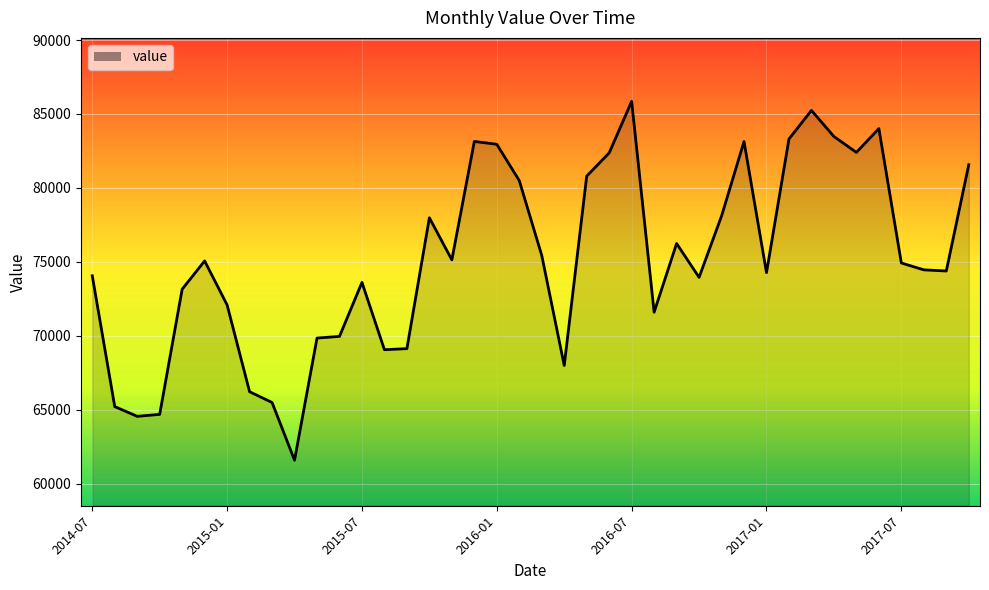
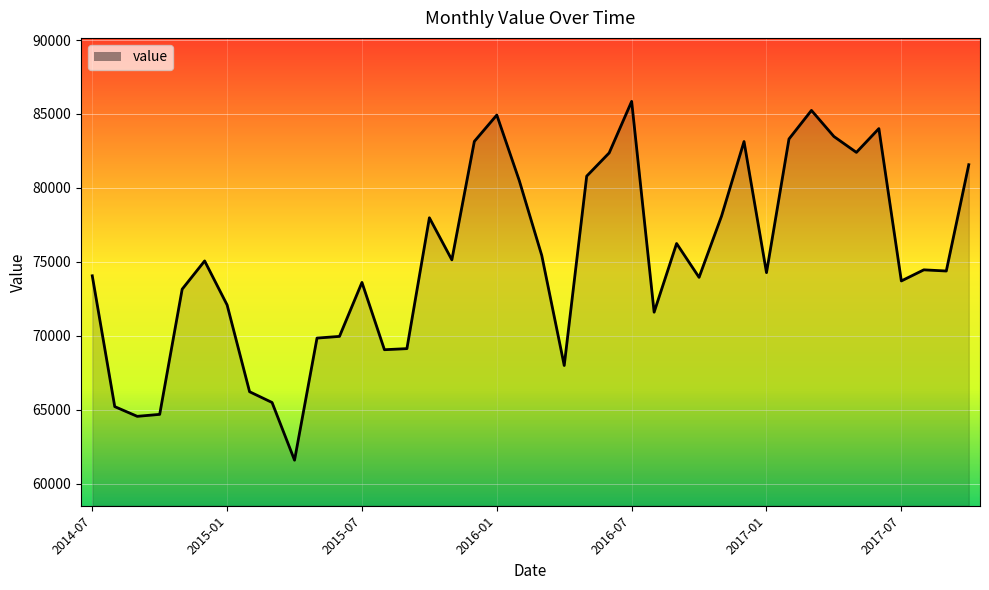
2016-01: 83000 -> 84900
2017-07: 74900 -> 73700
